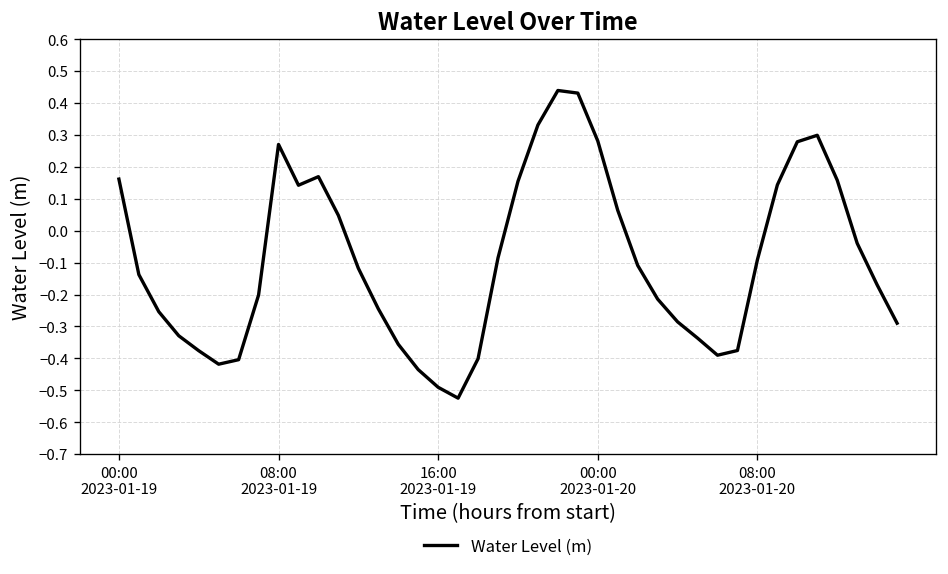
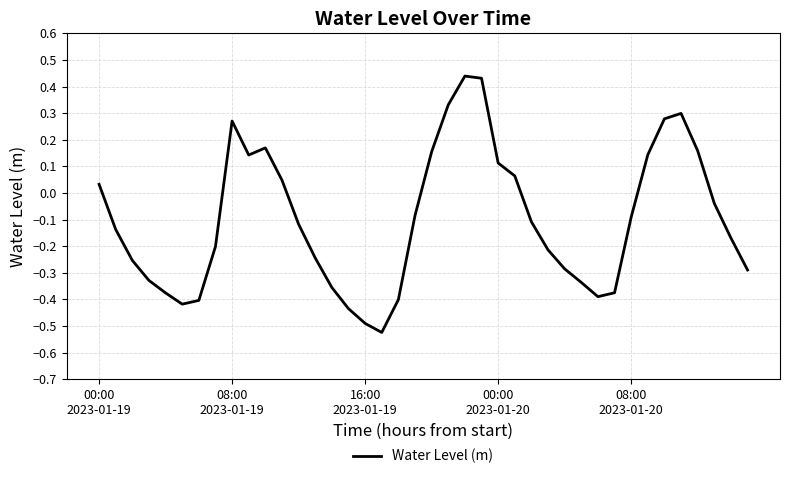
00:00 2023-01-19: 0.16 -> 0.03
00:00 2023-01-20: 0.28 -> 0.11
